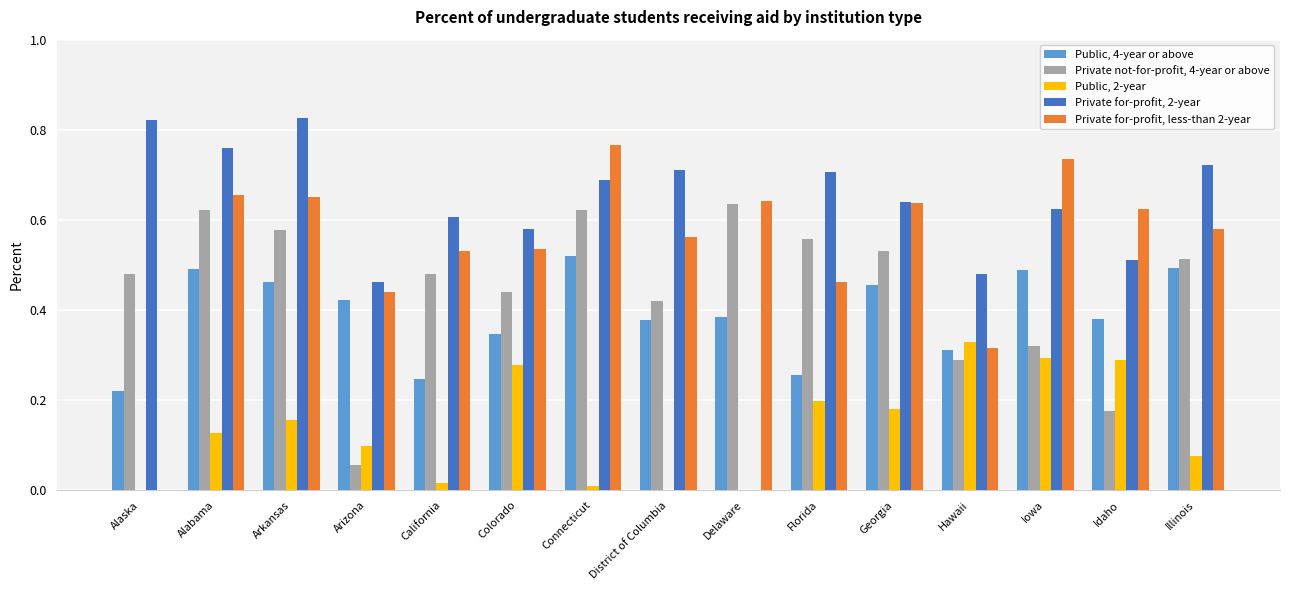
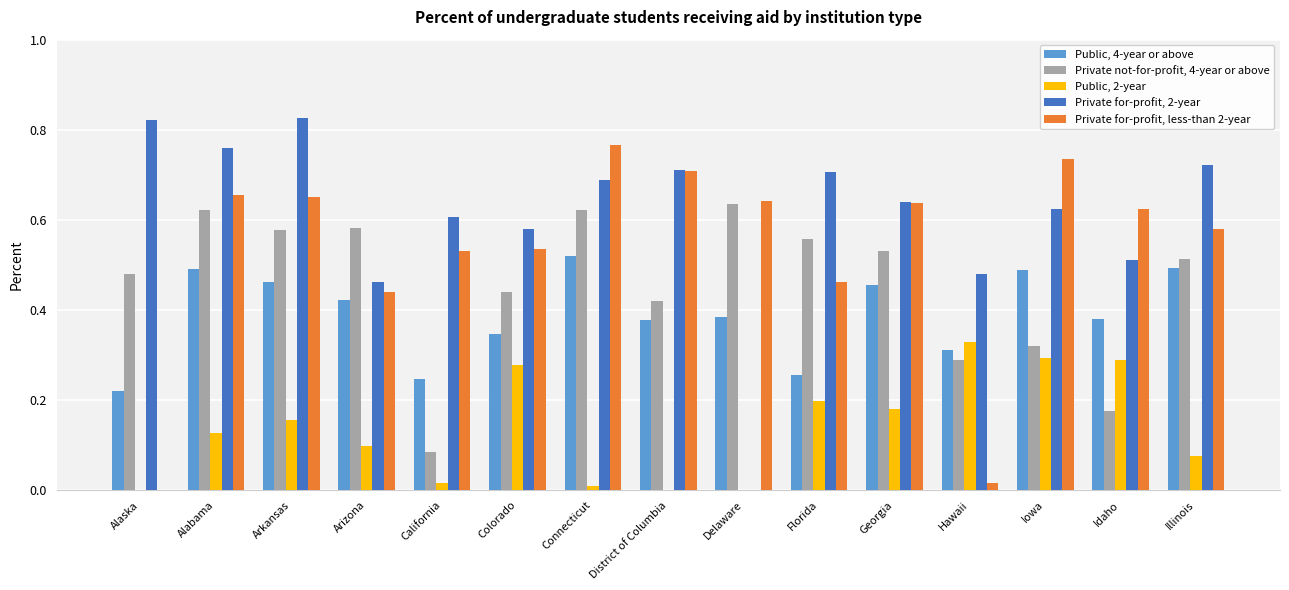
Private not-for-profit, 4-year or above, Arizona: 0.06 -> 0.58
Private not-for-profit, 4-year or above, California: 0.48 -> 0.09
Private for-profit, less-than 2-year, District of Columbia: 0.56 -> 0.71
Private for-profit, less-than 2-year, Hawaii: 0.32 -> 0.02
